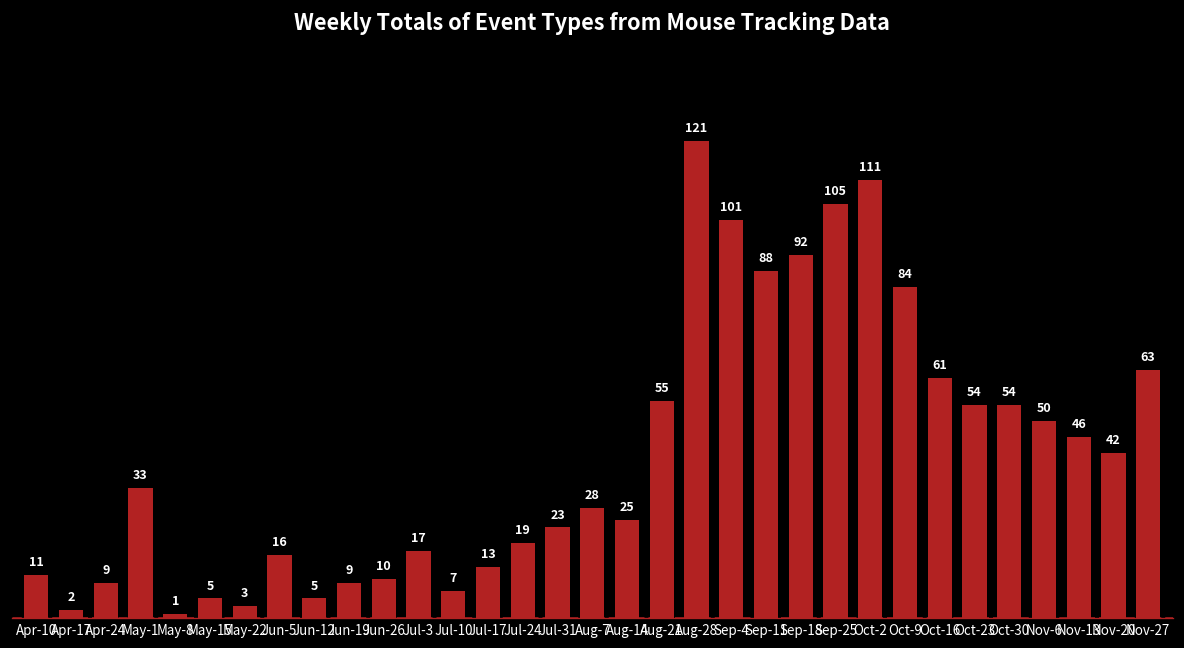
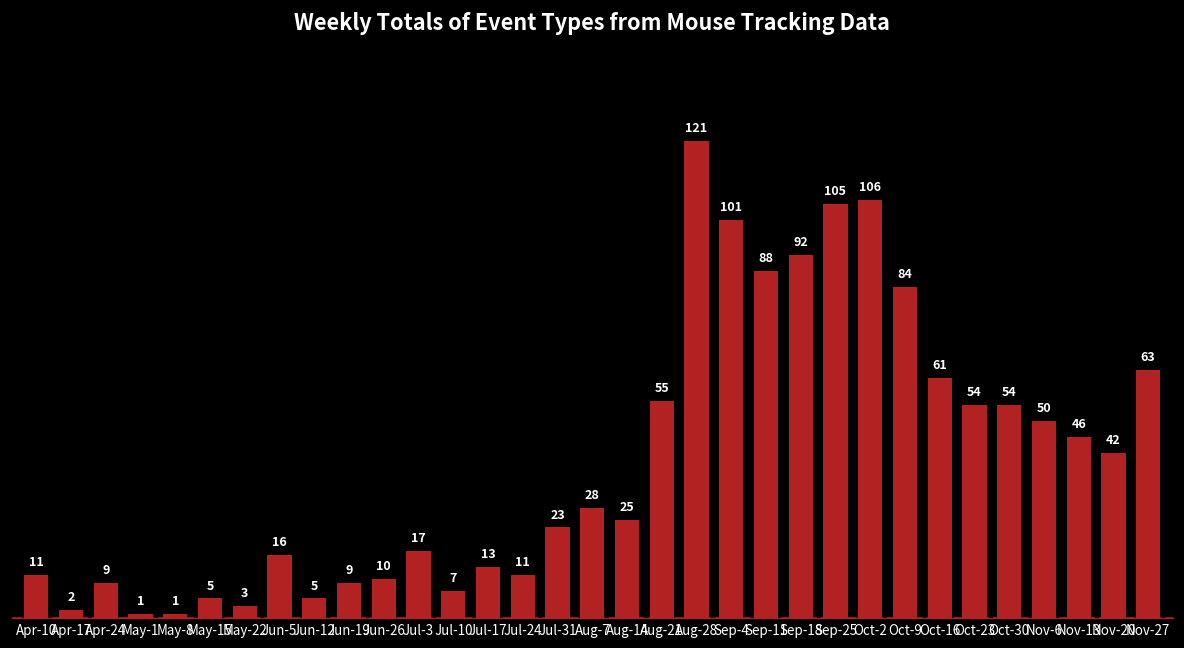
May-1: 33 -> 1
Jul-24: 19 -> 11
Oct-2: 111 -> 106
